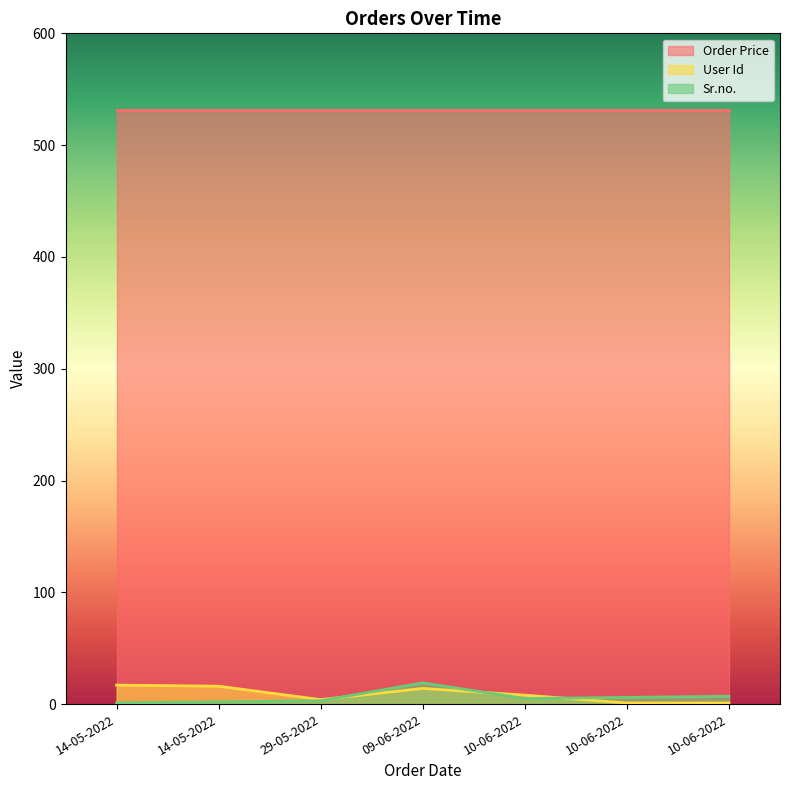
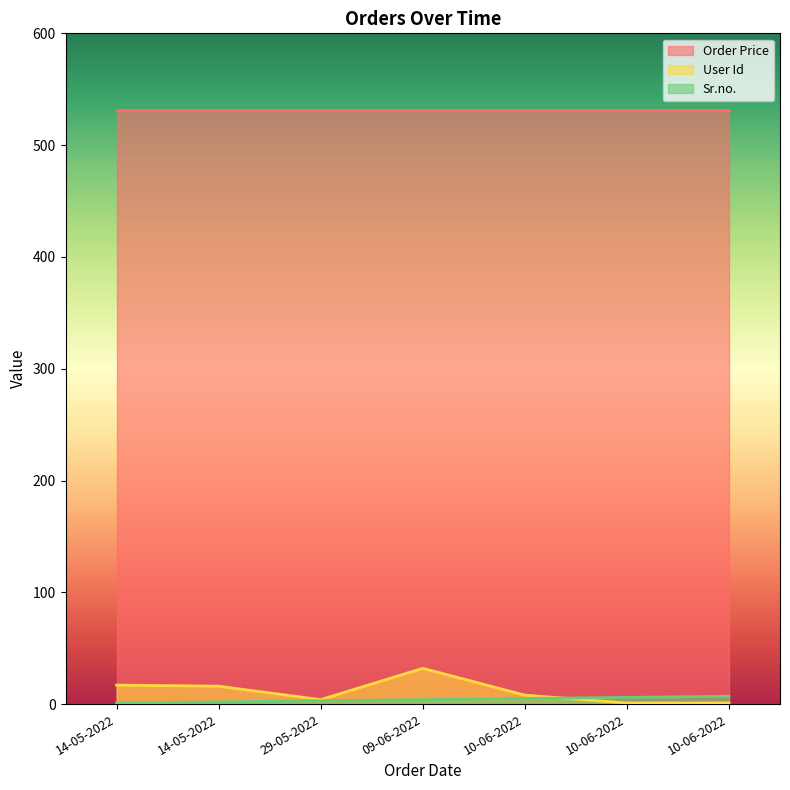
User Id, 09-06-2022: 14 -> 32
Sr.no., 09-06-2022: 19 -> 4
